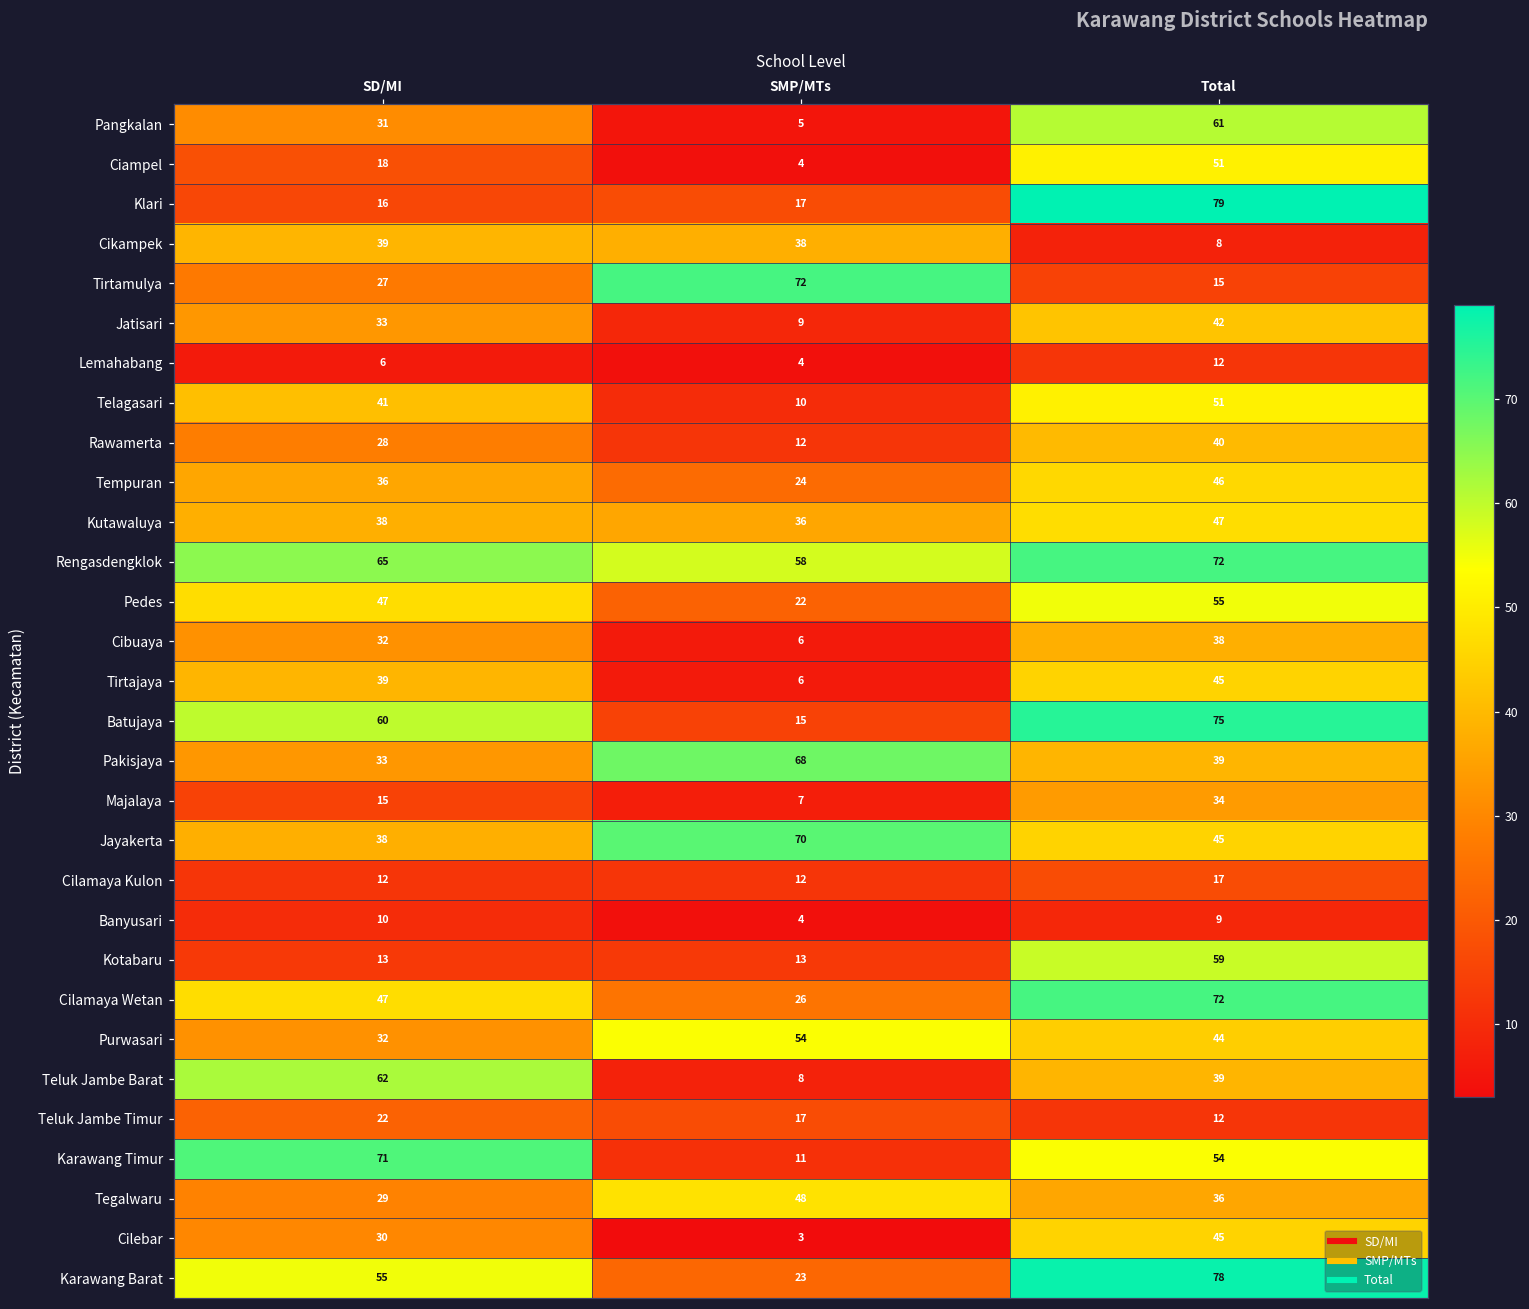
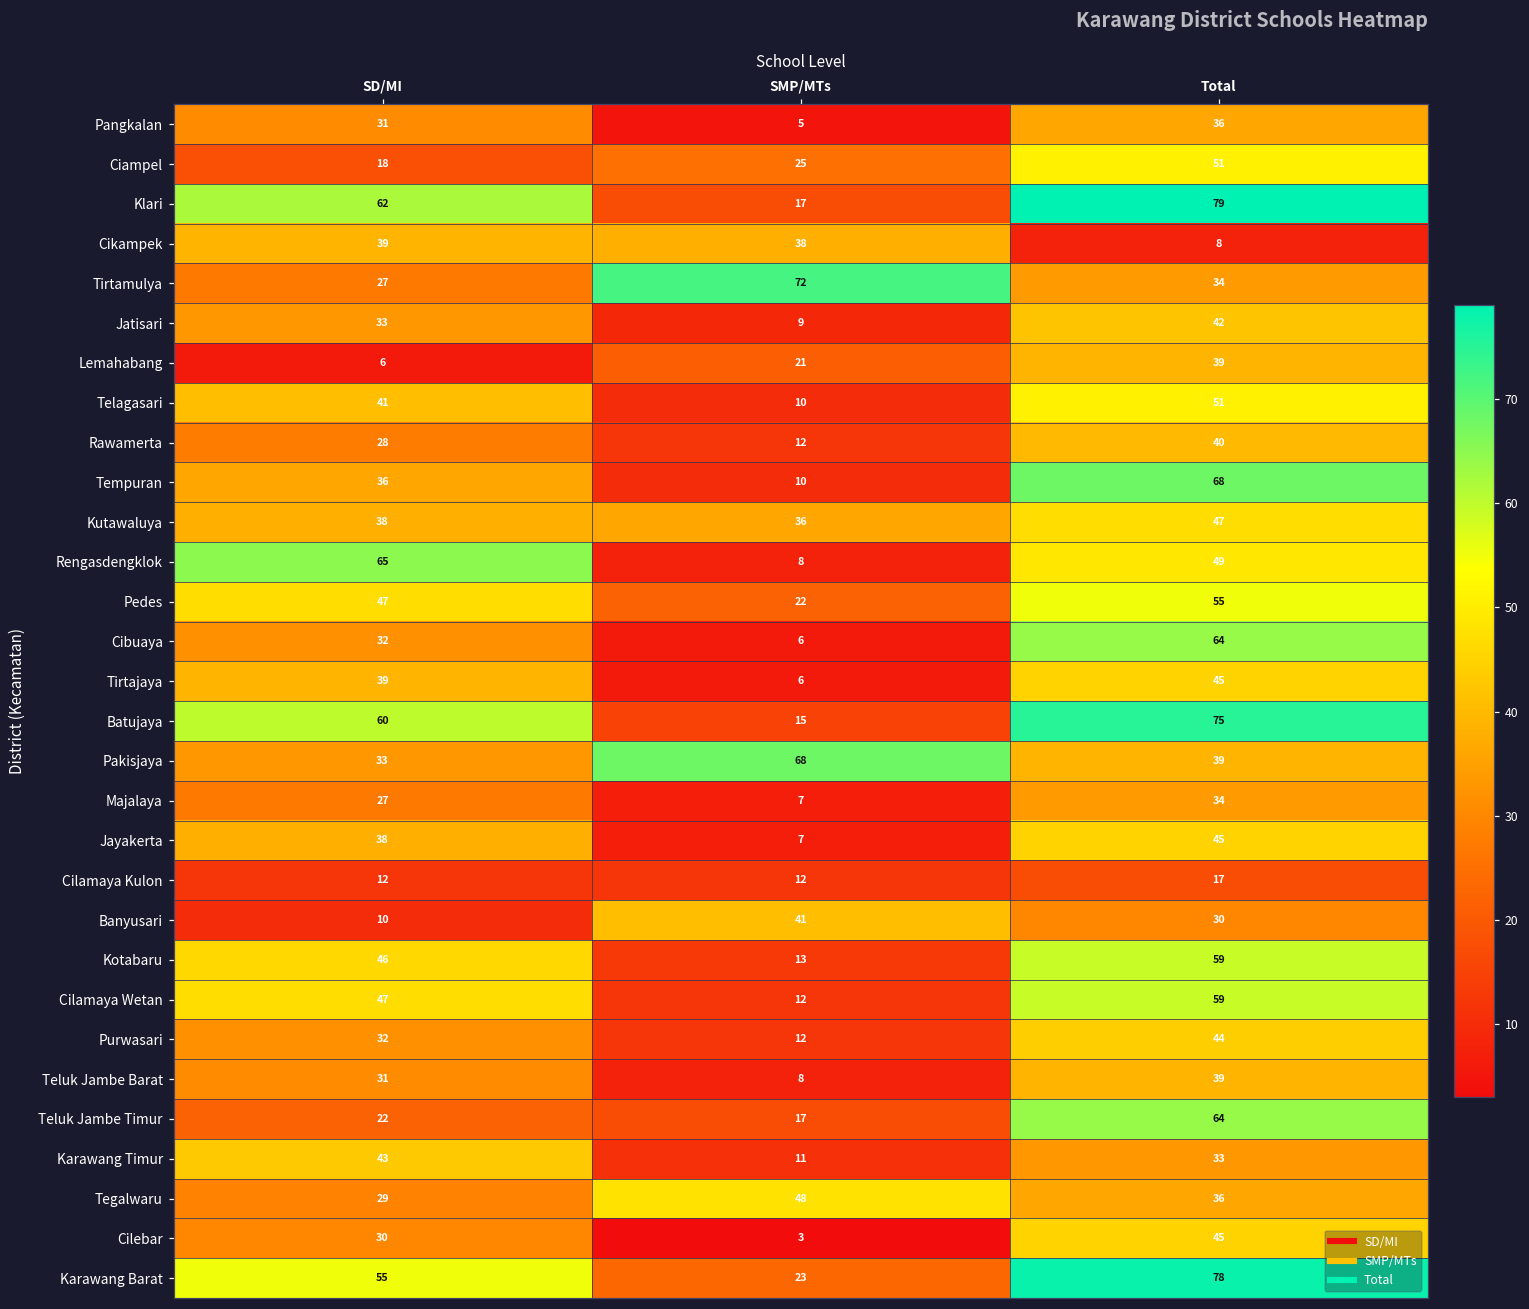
Pangkalan, Total: 61 -> 36
Ciampel, SMP/MTs: 4 -> 25
Klari, SD/MI: 16 -> 62
Tirtamulya, Total: 15 -> 34
Lemahabang, SMP/MTs: 4 -> 21
Lemahabang, Total: 12 -> 39
Tempuran, SMP/MTs: 24 -> 10
Tempuran, Total: 46 -> 68
Rengasdengklok, SMP/MTs: 58 -> 8
Rengasdengklok, Total: 72 -> 49
Cibuaya, Total: 38 -> 64
Majalaya, SD/MI: 15 -> 27
Jayakerta, SMP/MTs: 70 -> 7
Banyusari, SMP/MTs: 4 -> 41
Banyusari, Total: 9 -> 30
Kotabaru, SD/MI: 13 -> 46
Cilamaya Wetan, SMP/MTs: 26 -> 12
Cilamaya Wetan, Total: 72 -> 59
Purwasari, SMP/MTs: 54 -> 12
Teluk Jambe Barat, SD/MI: 62 -> 31
Teluk Jambe Timur, Total: 12 -> 64
Karawang Timur, SD/MI: 71 -> 43
Karawang Timur, Total: 54 -> 33
